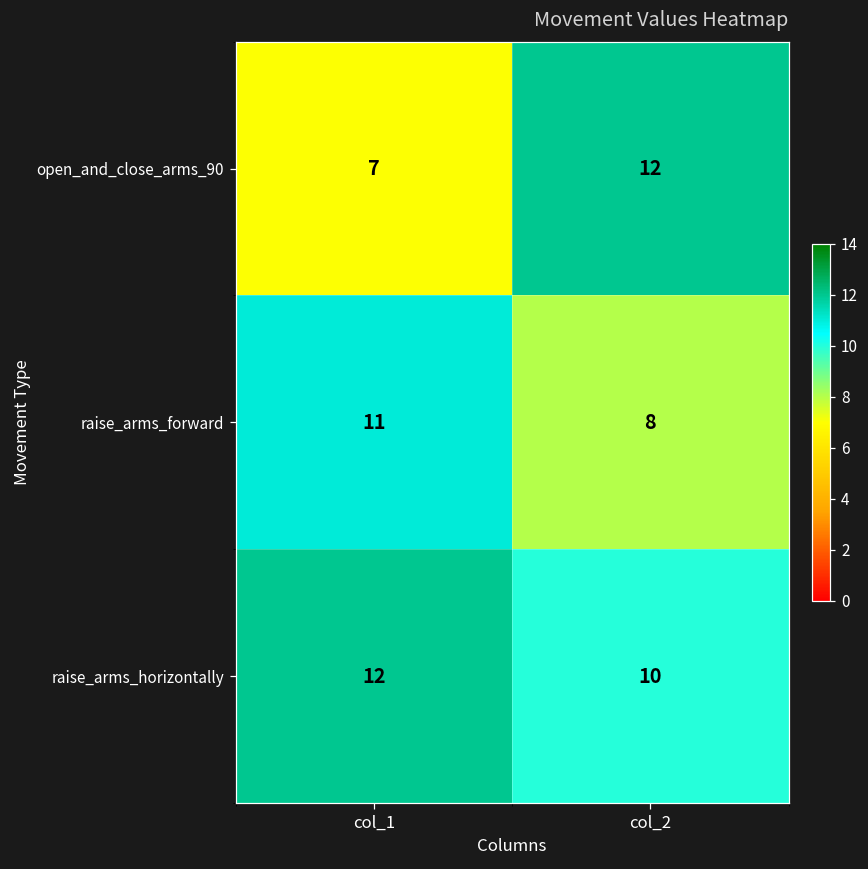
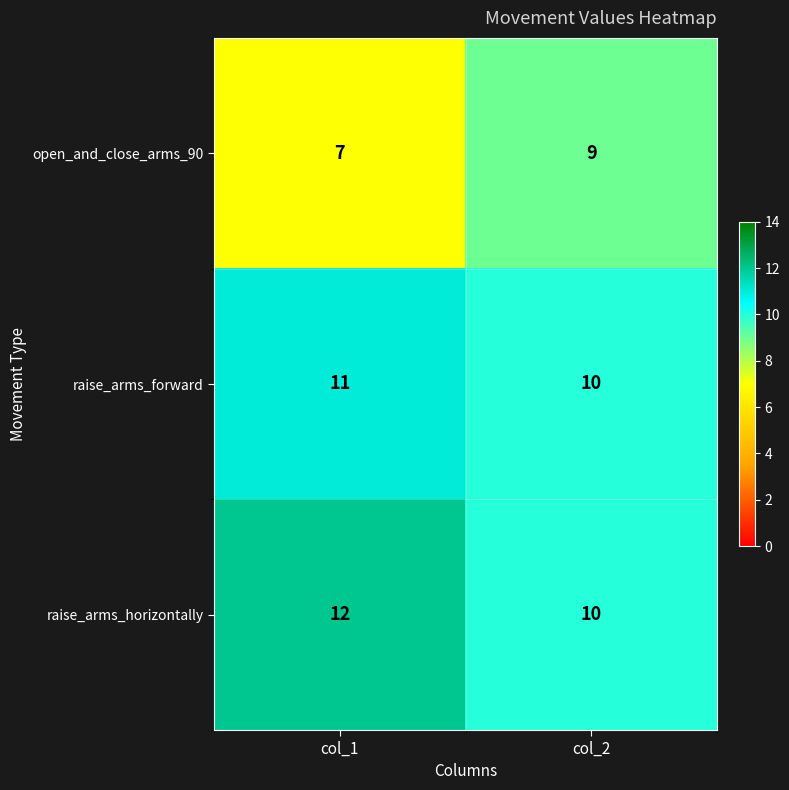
open_and_close_arms_90, col_2: 12 -> 9
raise_arms_forward, col_2: 8 -> 10
